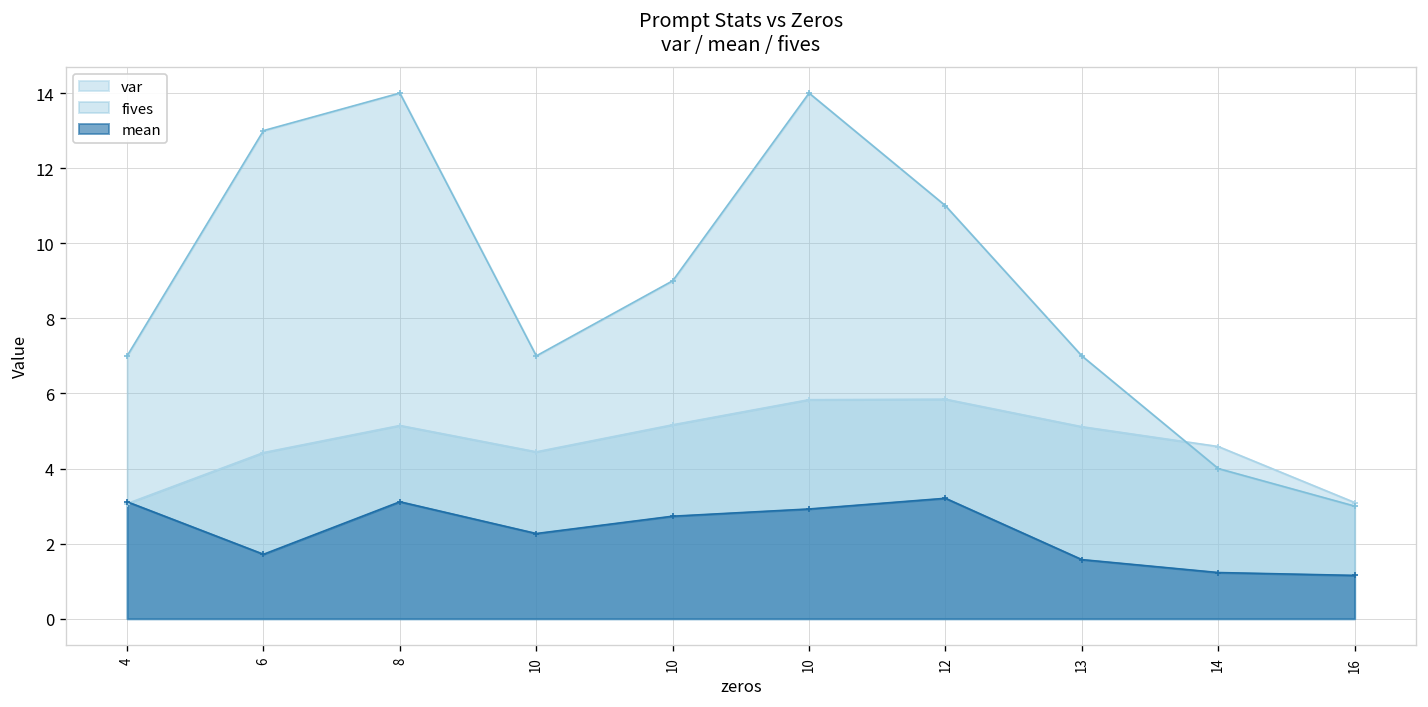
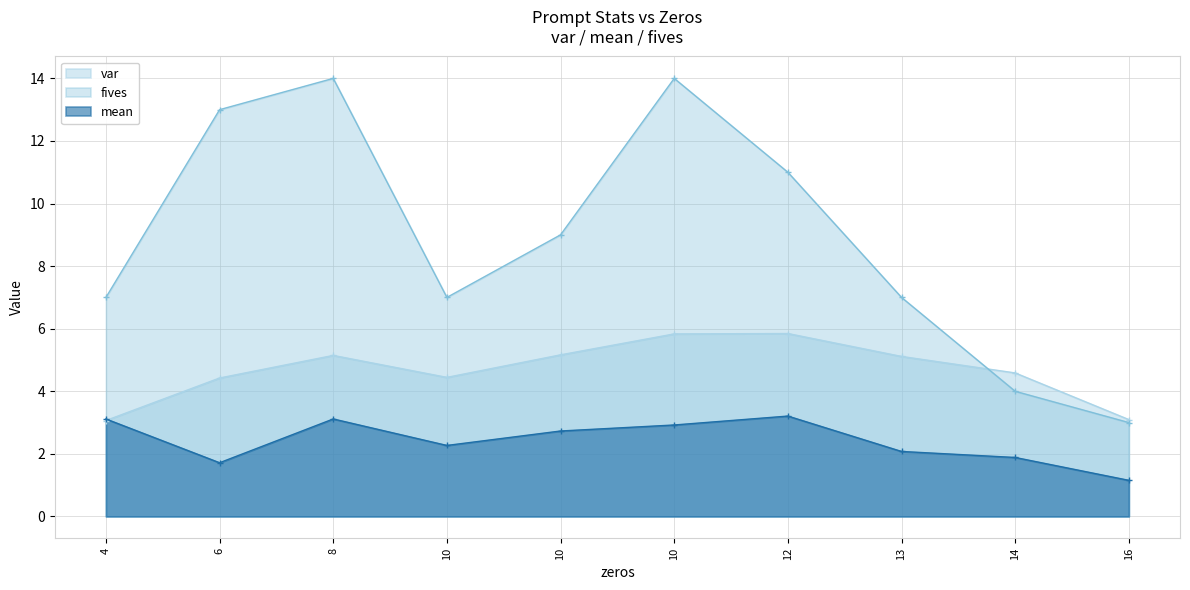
mean, 13: 1.6 -> 2.1
mean, 14: 1.2 -> 1.9
